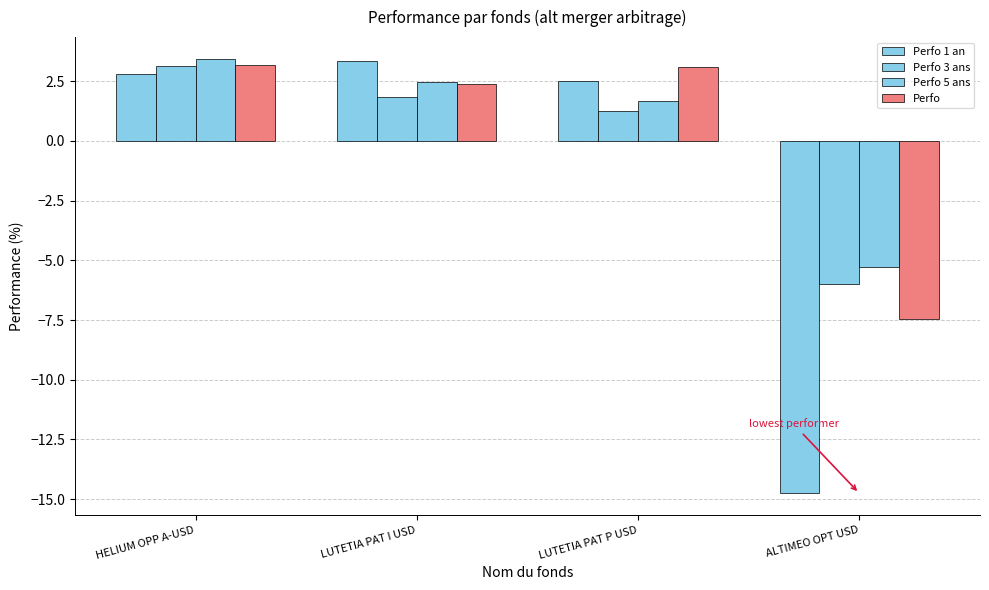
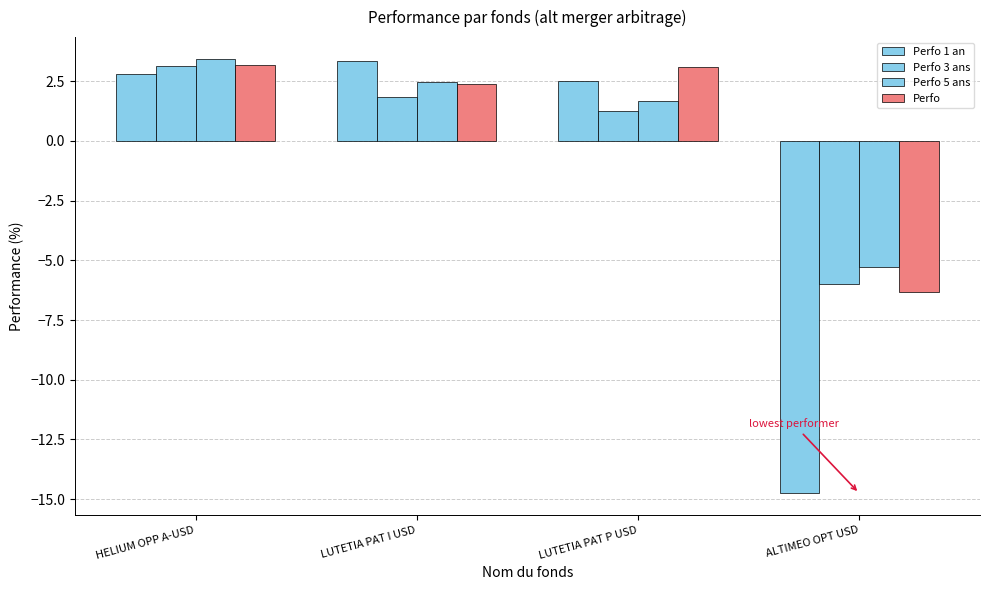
Perfo, ALTIMEO OPT USD: -7.5 -> -6.3
